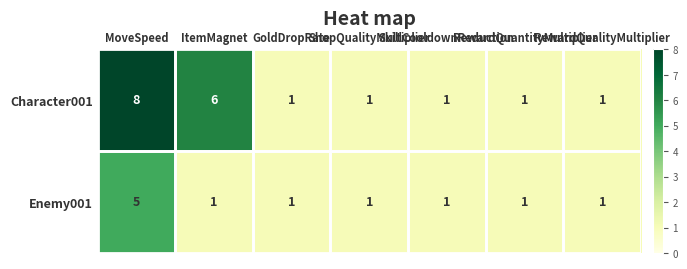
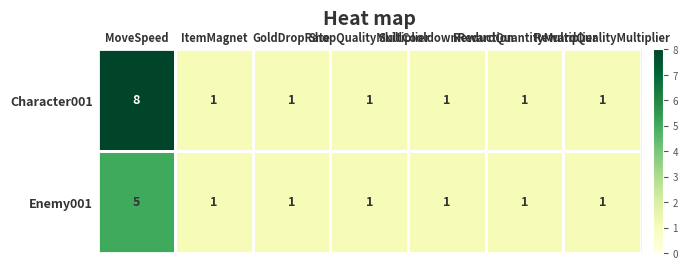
Character001, ItemMagnet: 6 -> 1
